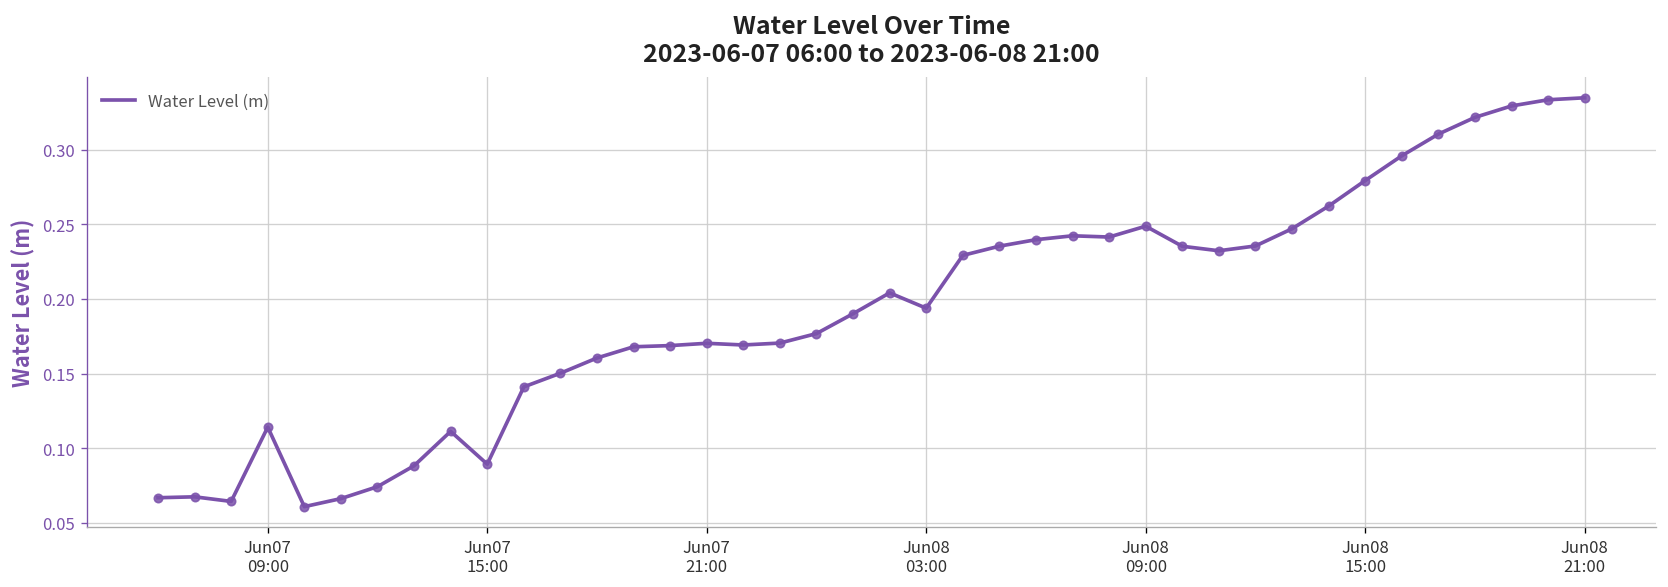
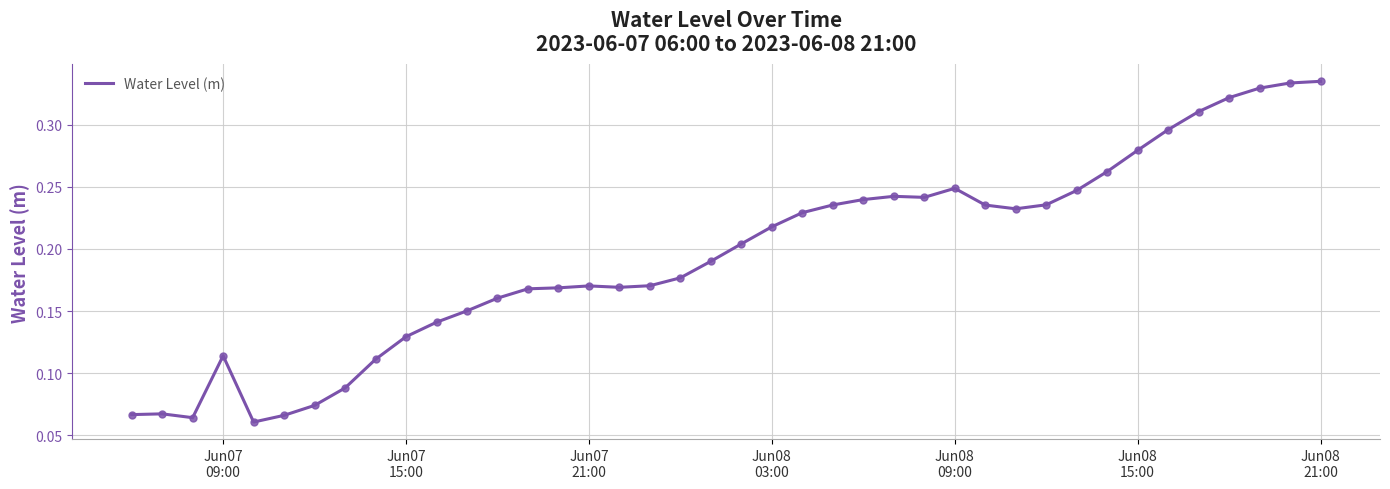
Jun07 15:00: 0.089 -> 0.129
Jun08 03:00: 0.194 -> 0.218
